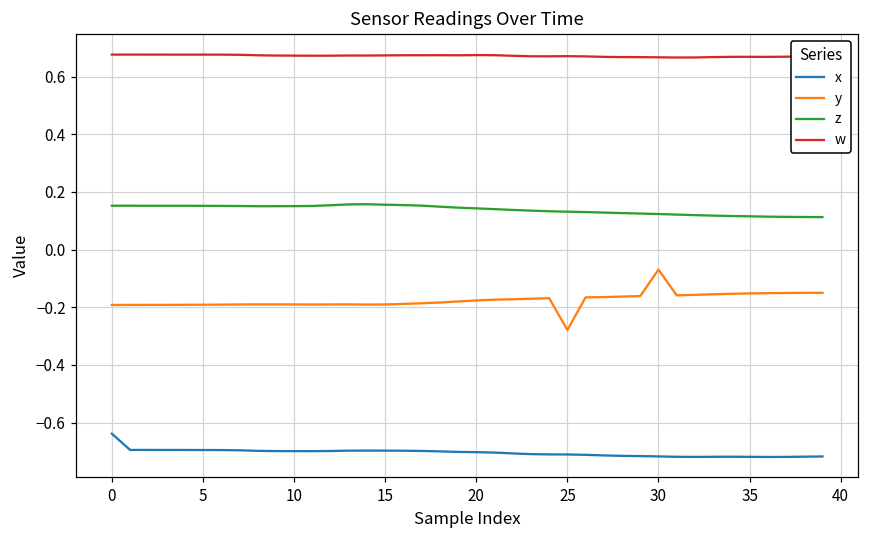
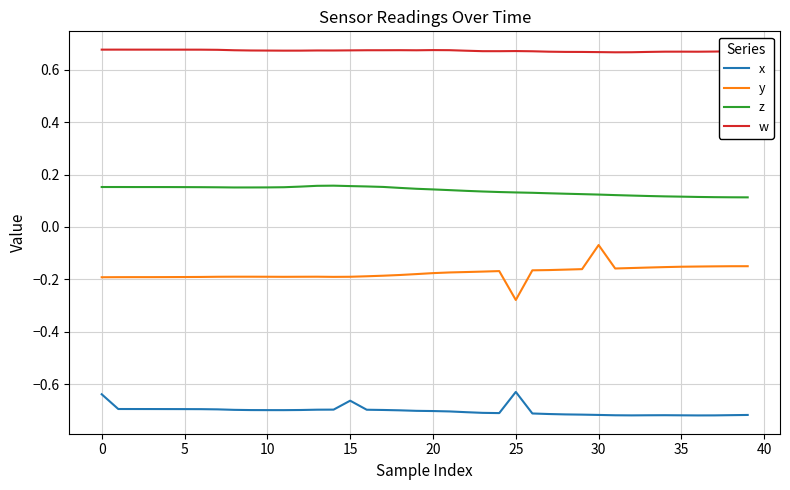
x, 15: -0.70 -> -0.66
x, 25: -0.71 -> -0.63
